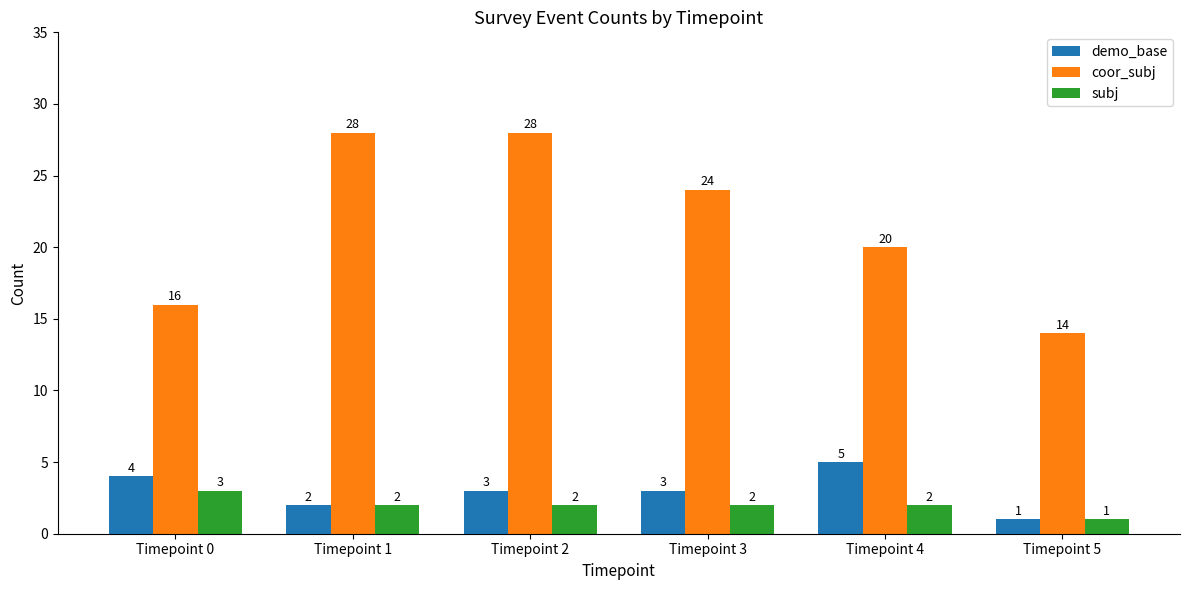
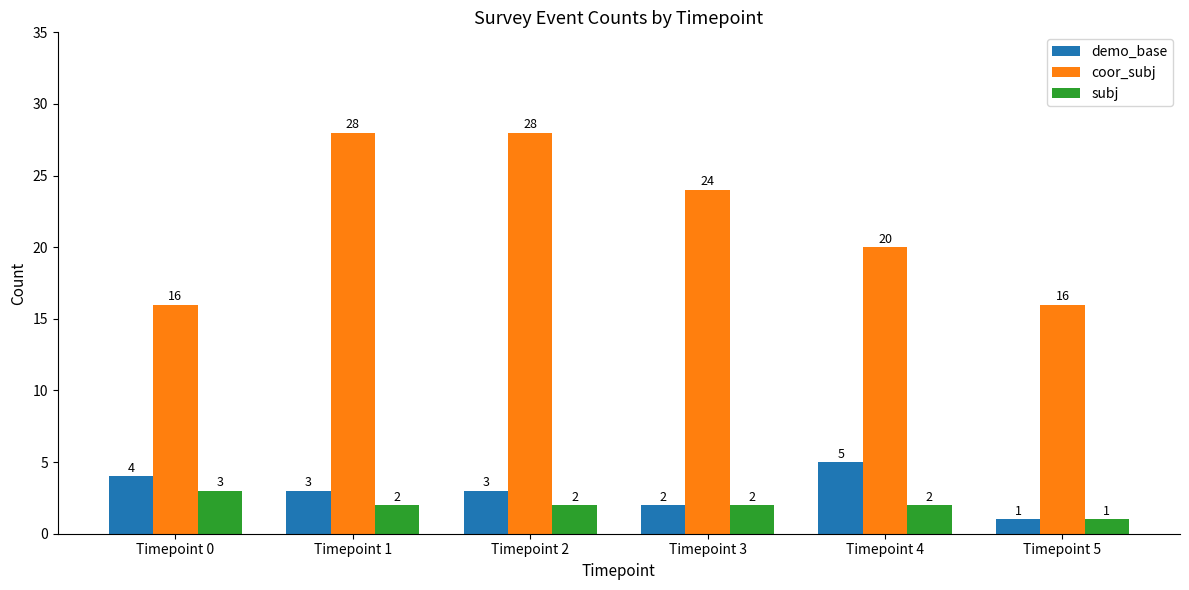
demo_base, Timepoint 1: 2 -> 3
demo_base, Timepoint 3: 3 -> 2
coor_subj, Timepoint 5: 14 -> 16
